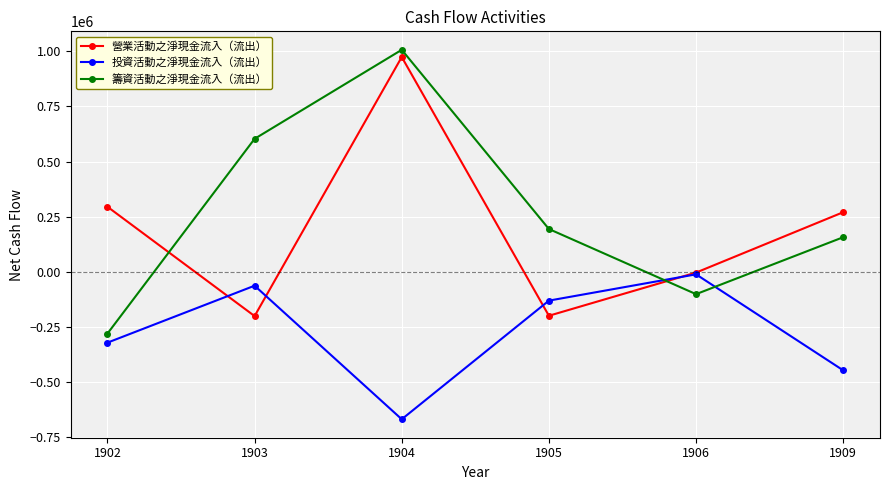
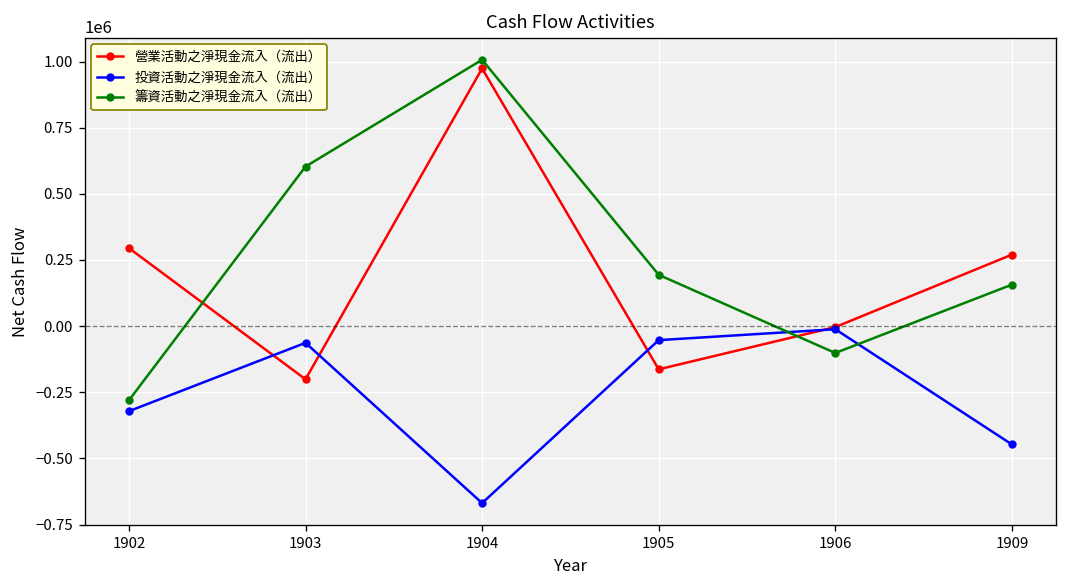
營業活動之淨現金流入（流出）, 1905: -200000 -> -160000
投資活動之淨現金流入（流出）, 1905: -130000 -> -50000
